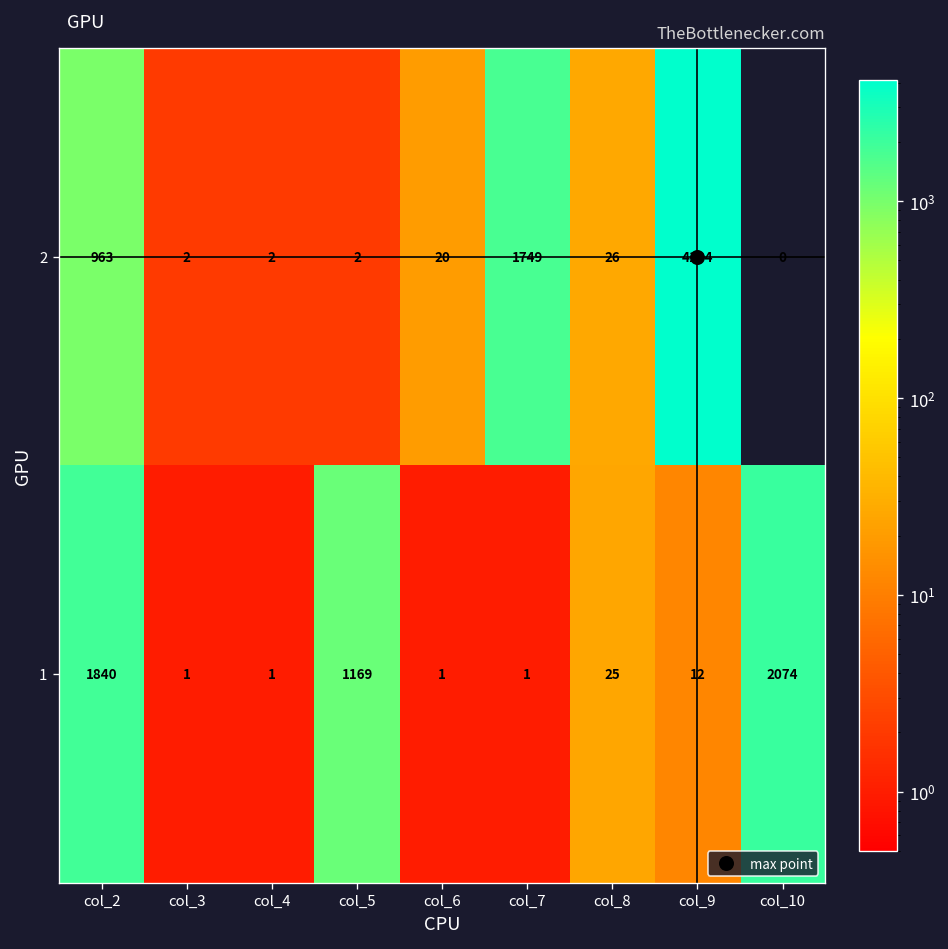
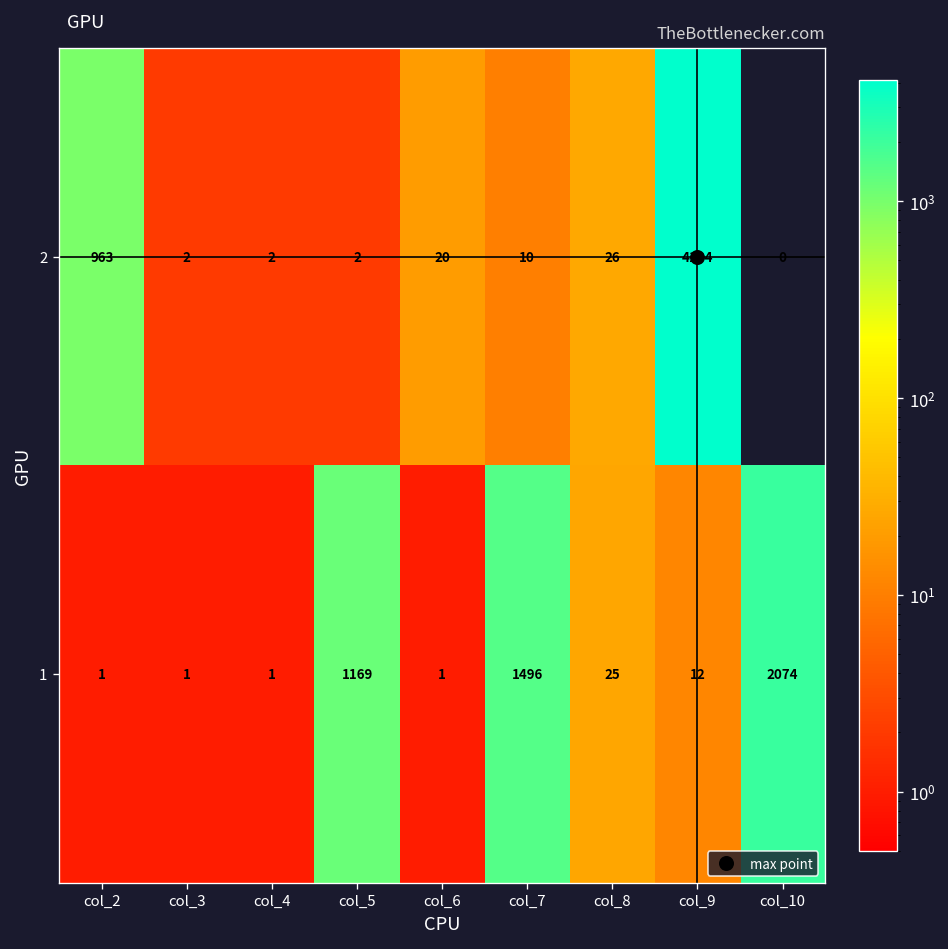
2, col_7: 1749 -> 10
1, col_2: 1840 -> 1
1, col_7: 1 -> 1496
